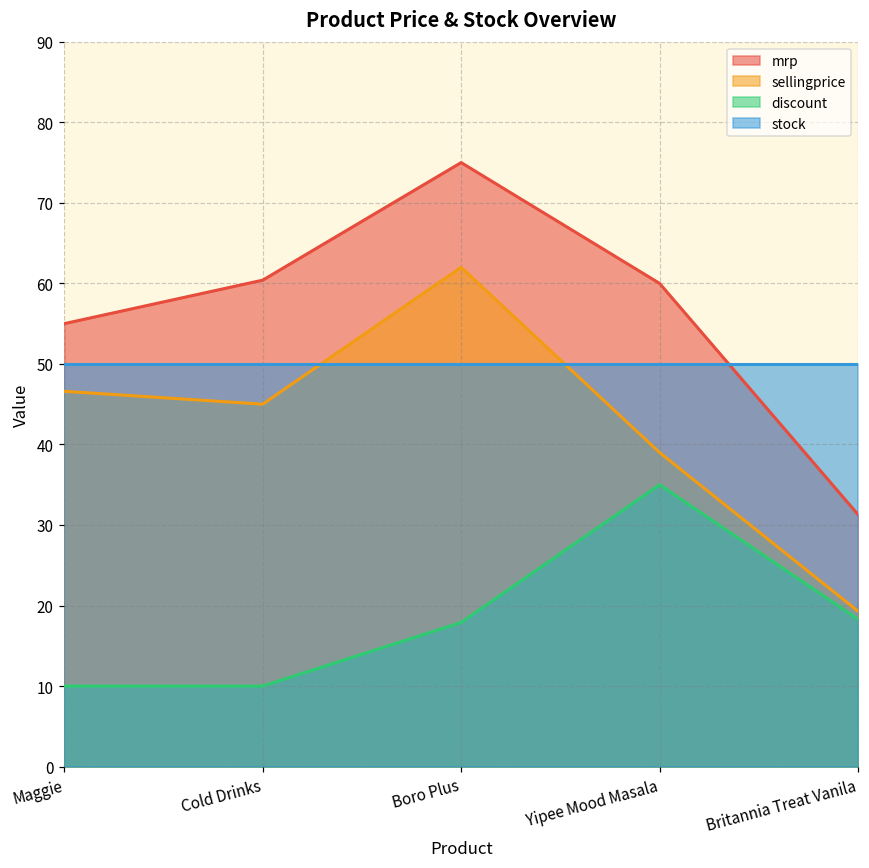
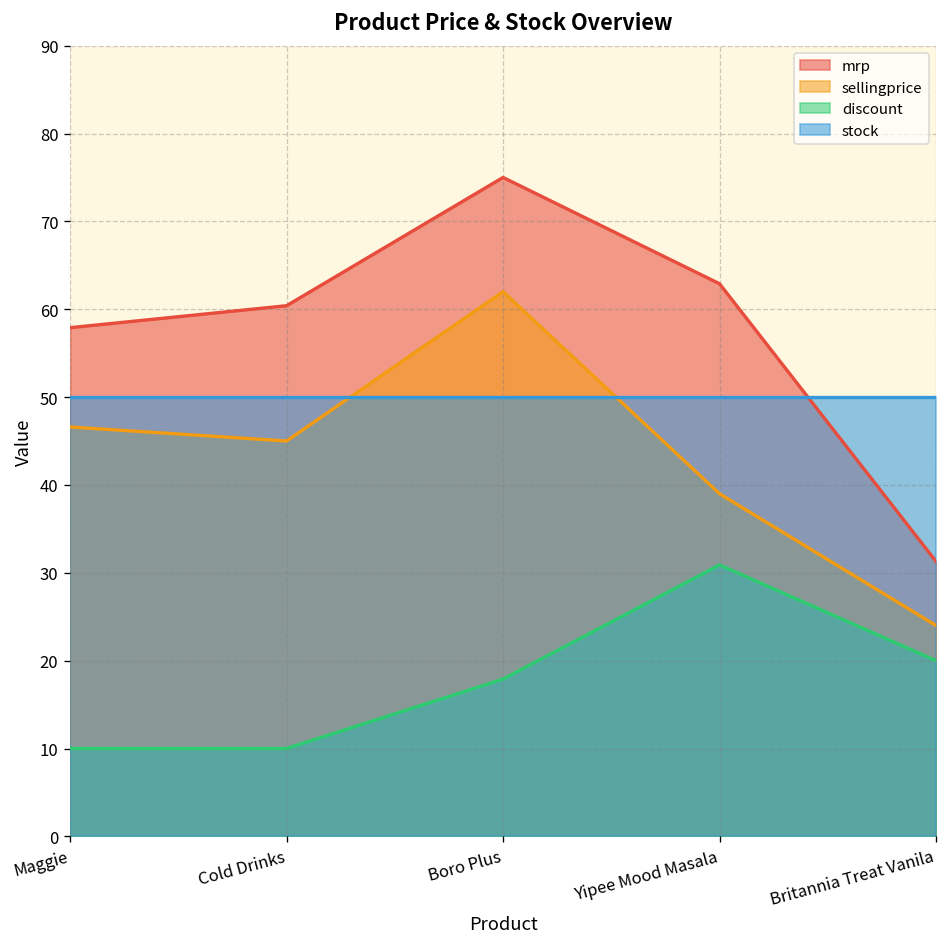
mrp, Maggie: 55 -> 58
mrp, Yipee Mood Masala: 60 -> 63
discount, Yipee Mood Masala: 35 -> 31
sellingprice, Britannia Treat Vanila: 19 -> 24
discount, Britannia Treat Vanila: 18 -> 20
